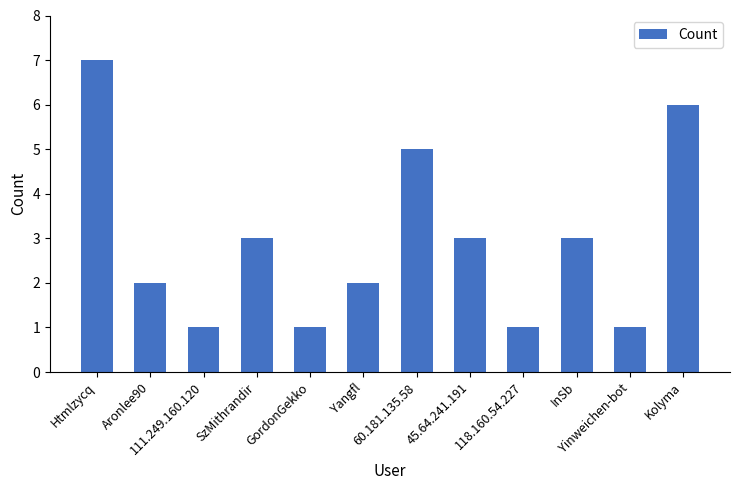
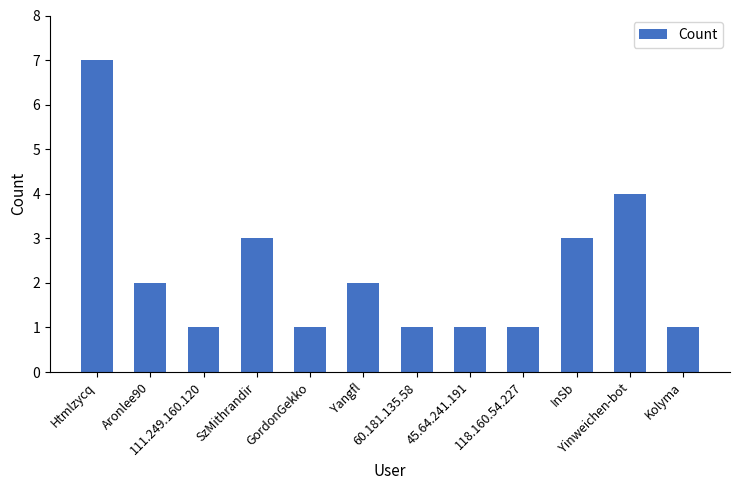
60.181.135.58: 5 -> 1
45.64.241.191: 3 -> 1
Yinweichen-bot: 1 -> 4
Kolyma: 6 -> 1
